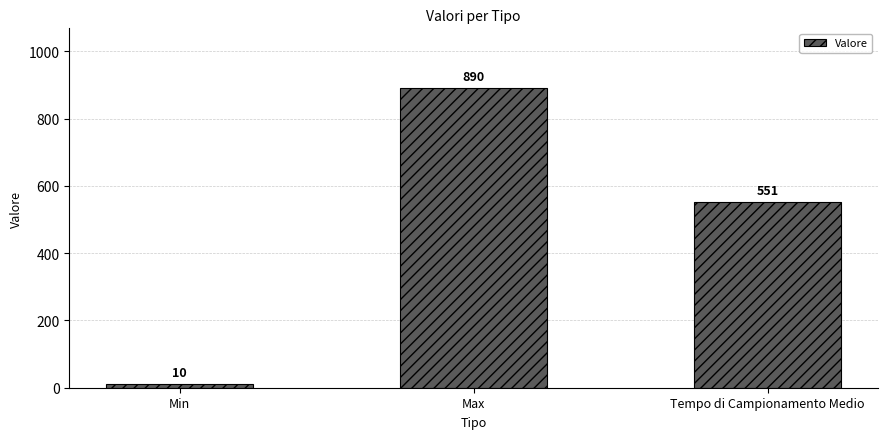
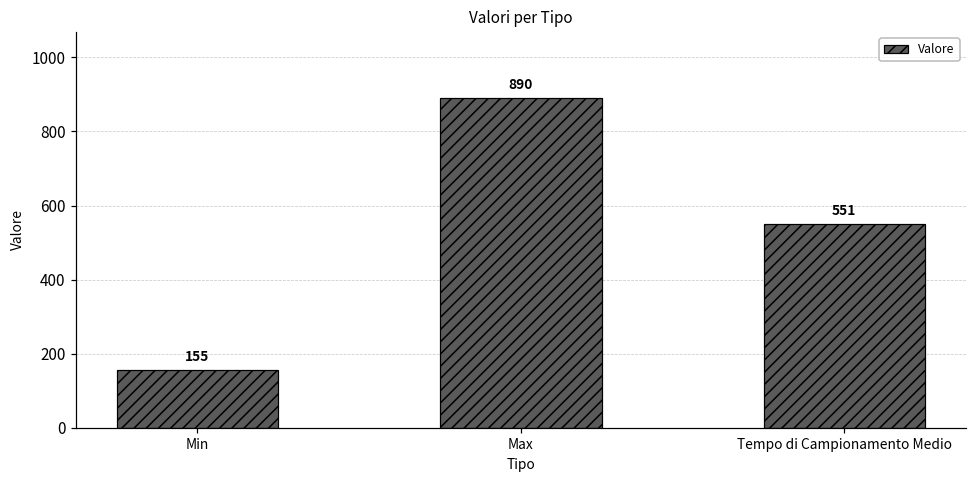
Min: 10 -> 155
